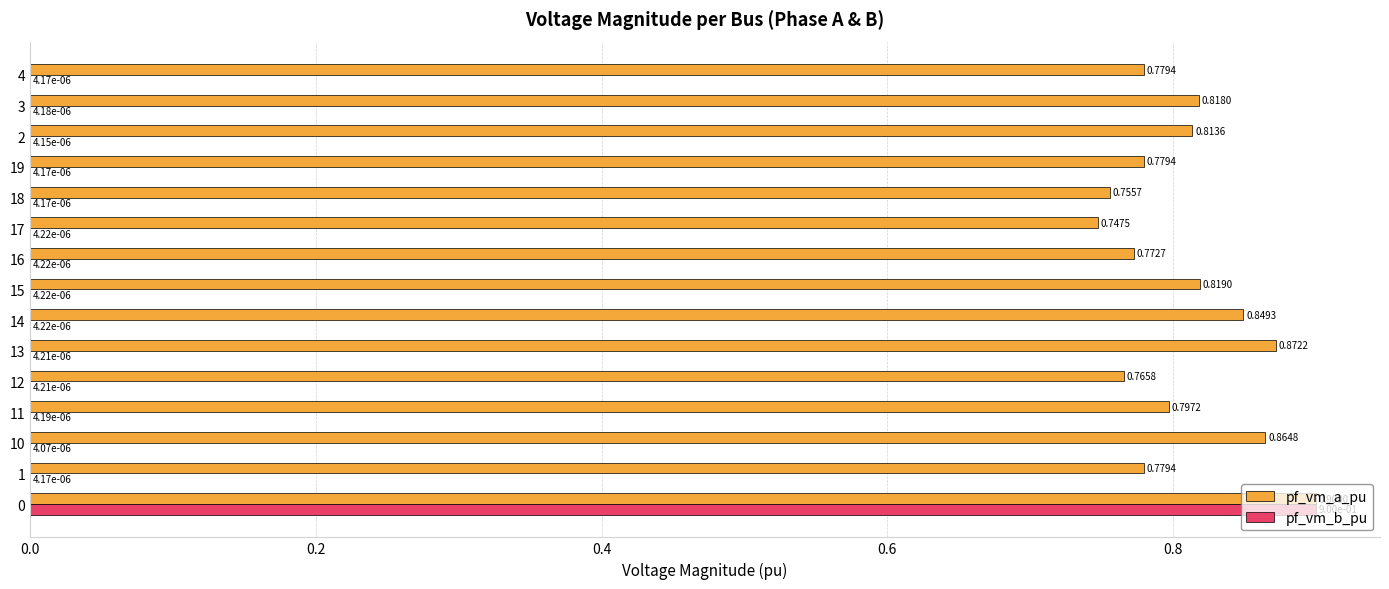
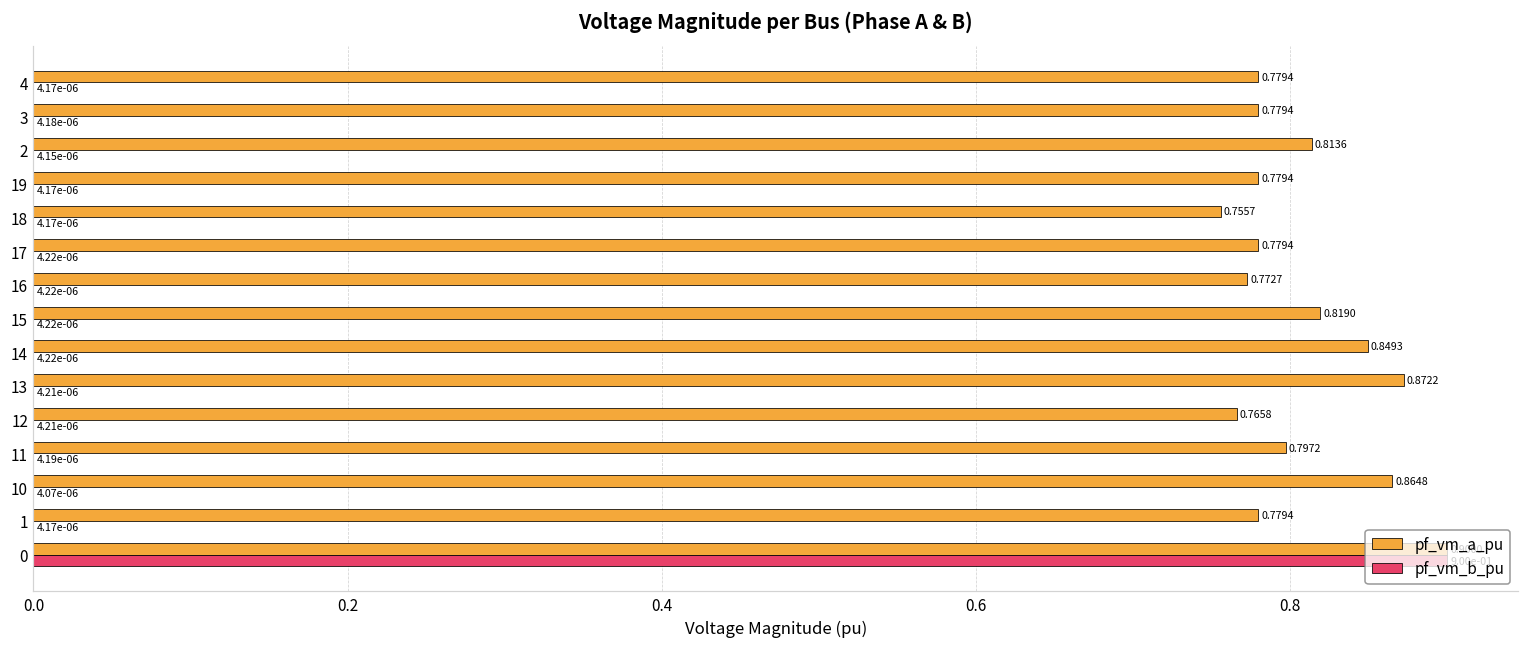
pf_vm_a_pu, 3: 0.8180 -> 0.7794
pf_vm_a_pu, 17: 0.7475 -> 0.7794
